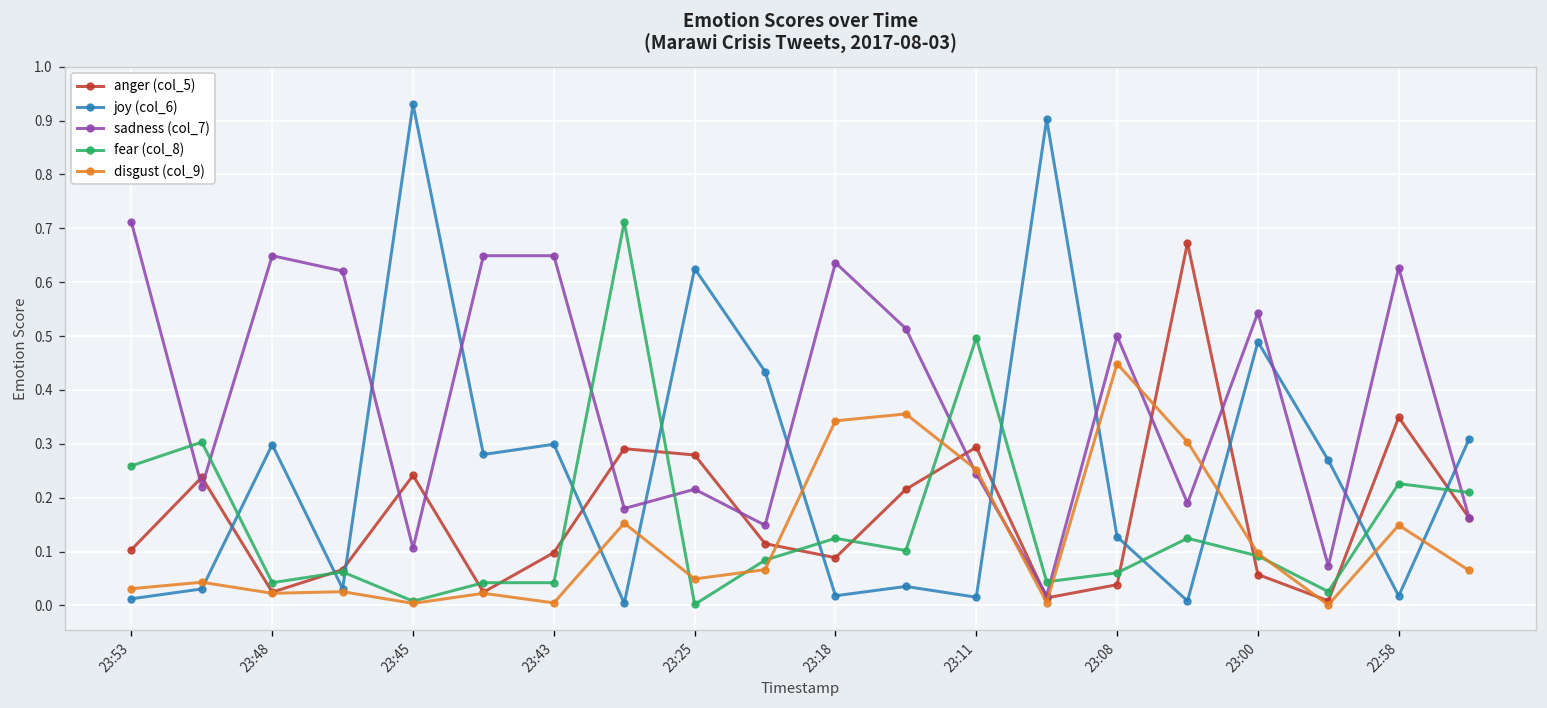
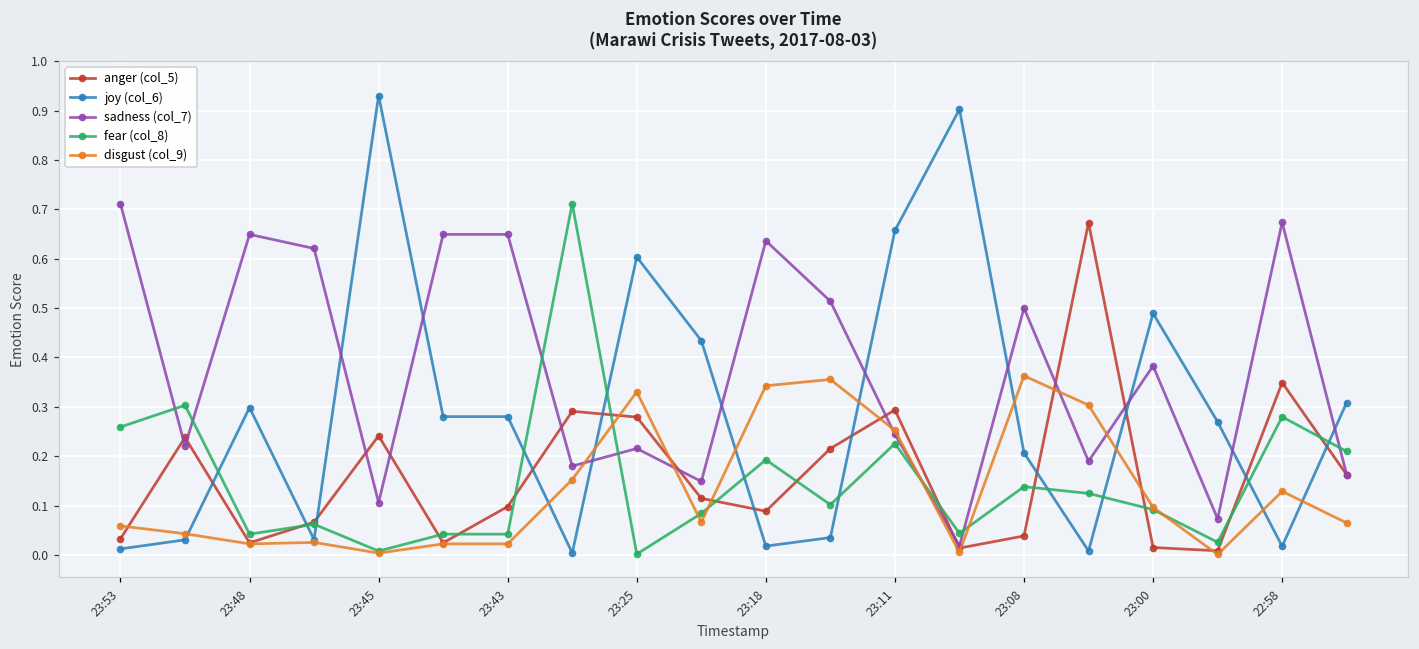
anger (col_5), 23:53: 0.10 -> 0.03
disgust (col_9), 23:53: 0.03 -> 0.06
joy (col_6), 23:43: 0.30 -> 0.28
disgust (col_9), 23:43: 0.00 -> 0.02
joy (col_6), 23:25: 0.63 -> 0.60
disgust (col_9), 23:25: 0.05 -> 0.33
fear (col_8), 23:18: 0.12 -> 0.19
joy (col_6), 23:11: 0.02 -> 0.66
fear (col_8), 23:11: 0.50 -> 0.23
joy (col_6), 23:08: 0.13 -> 0.21
fear (col_8), 23:08: 0.06 -> 0.14
disgust (col_9), 23:08: 0.45 -> 0.36
anger (col_5), 23:00: 0.06 -> 0.02
sadness (col_7), 23:00: 0.54 -> 0.38
sadness (col_7), 22:58: 0.63 -> 0.67
fear (col_8), 22:58: 0.23 -> 0.28
disgust (col_9), 22:58: 0.15 -> 0.13
